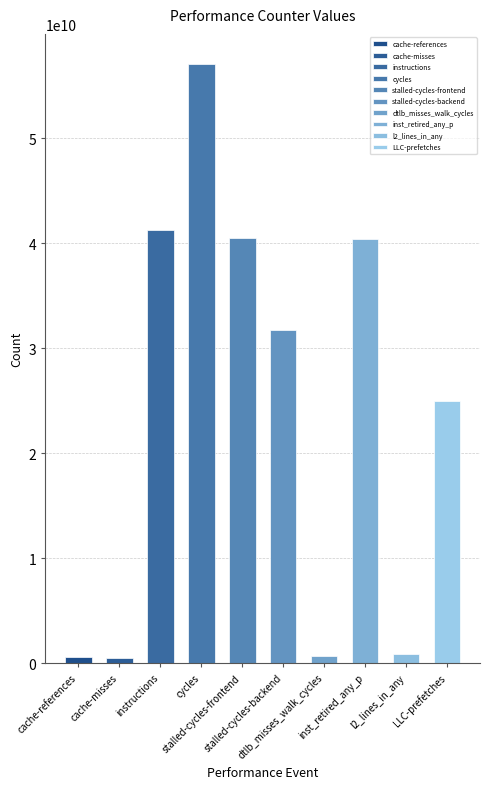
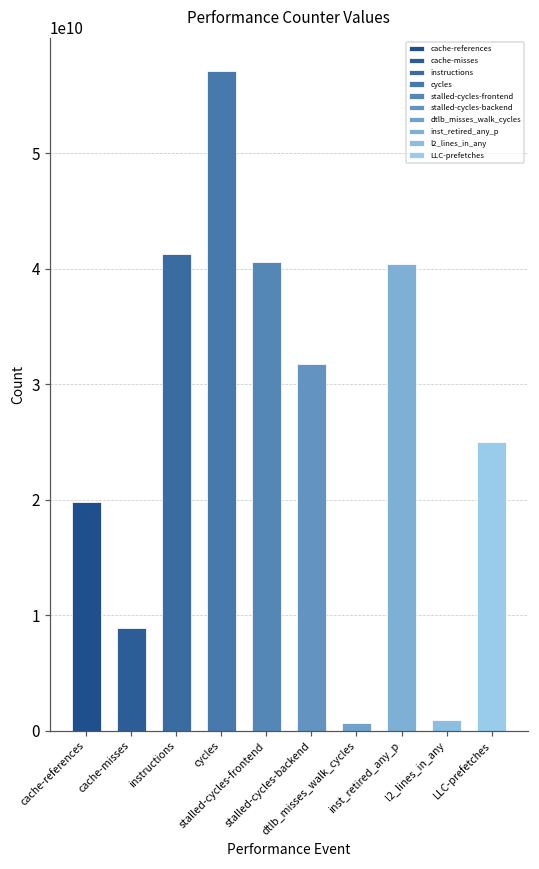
cache-references: 600000000 -> 19800000000
cache-misses: 500000000 -> 8900000000
